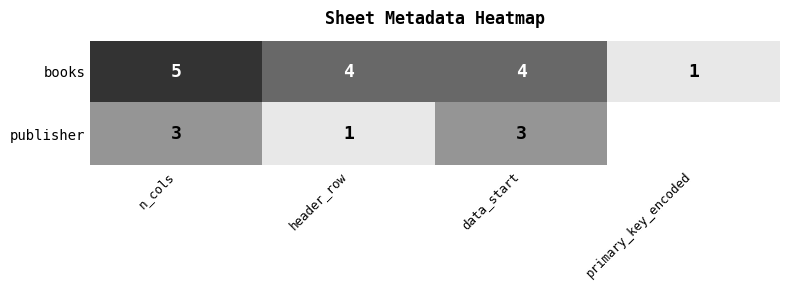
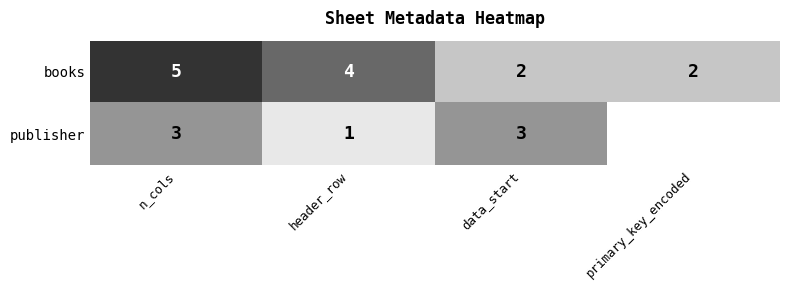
books, data_start: 4 -> 2
books, primary_key_encoded: 1 -> 2
